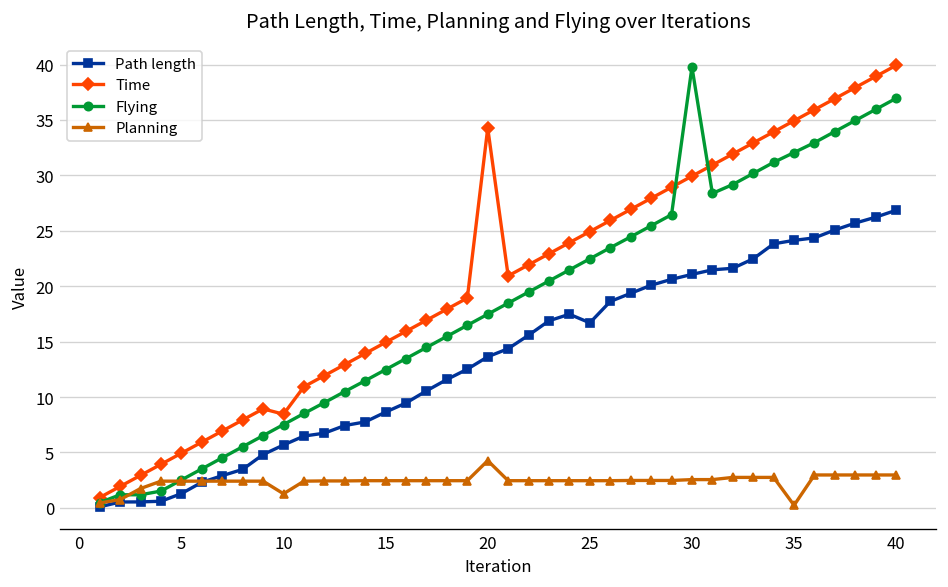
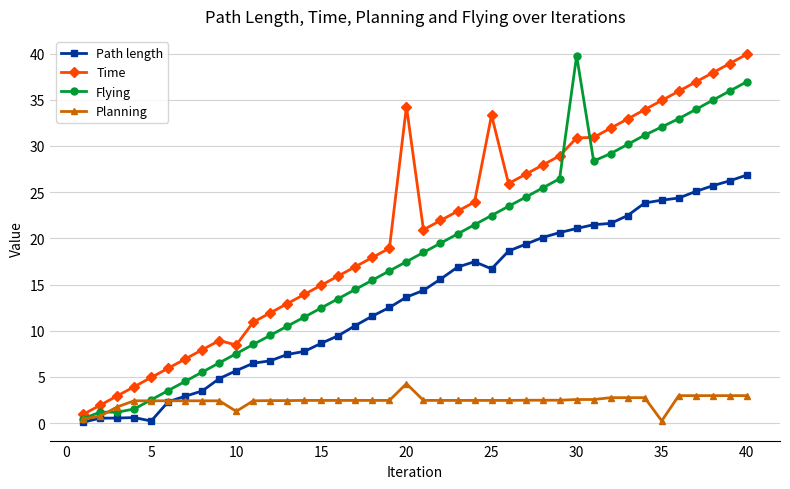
Path length, 5: 1 -> 0
Time, 25: 25 -> 33
Time, 30: 30 -> 31
